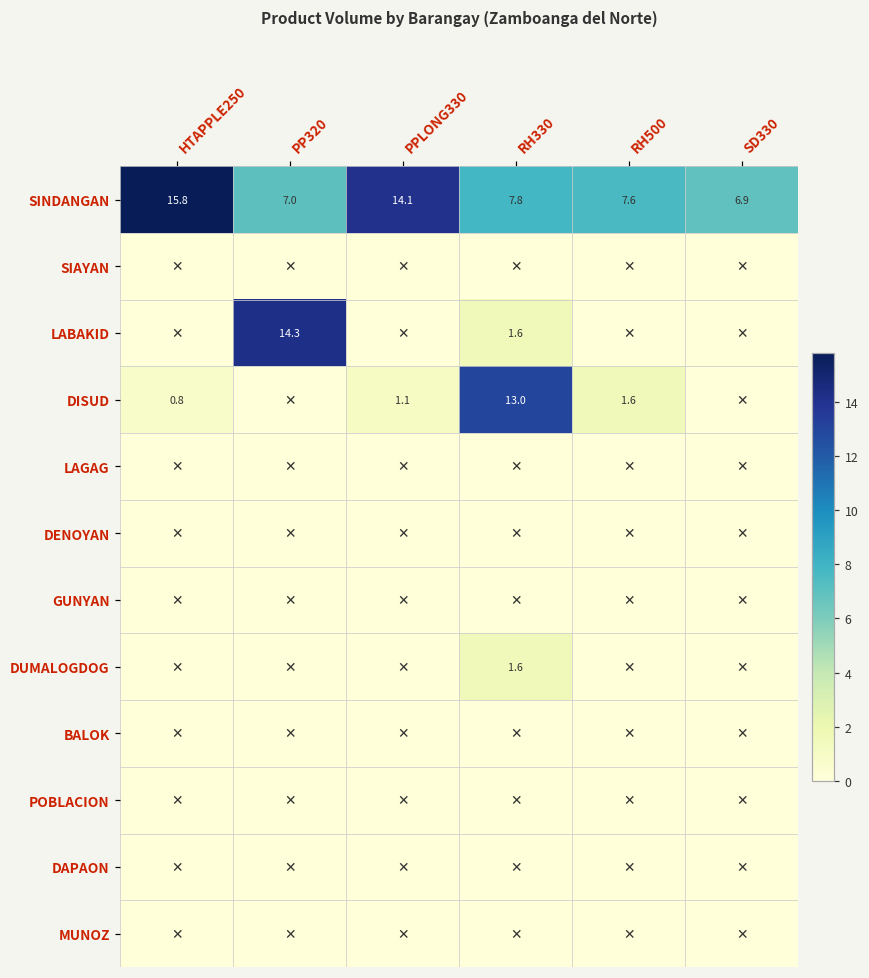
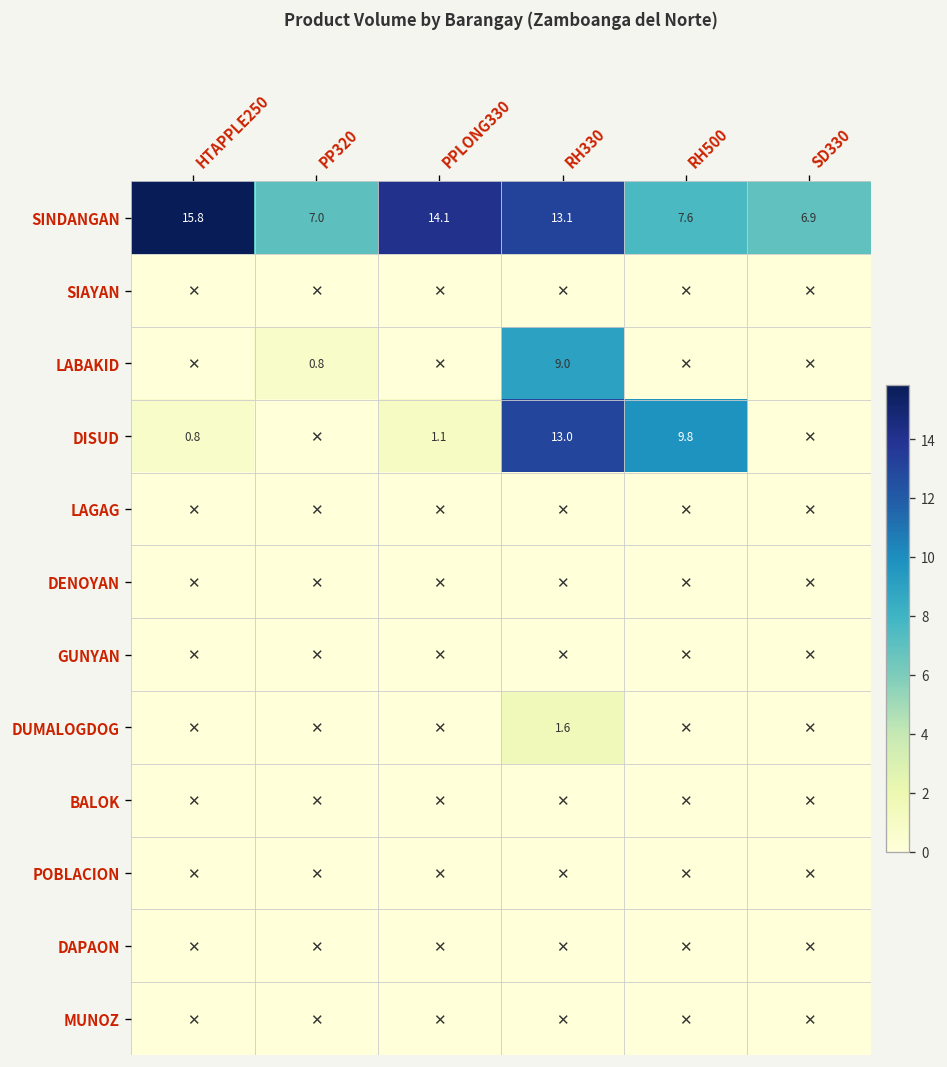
SINDANGAN, RH330: 7.8 -> 13.1
LABAKID, PP320: 14.3 -> 0.8
LABAKID, RH330: 1.6 -> 9.0
DISUD, RH500: 1.6 -> 9.8
